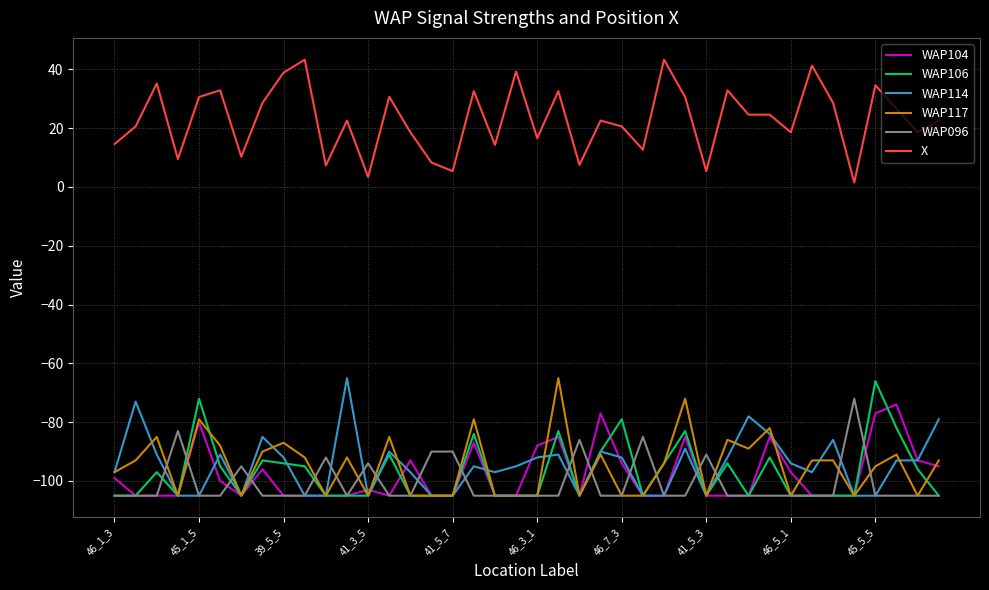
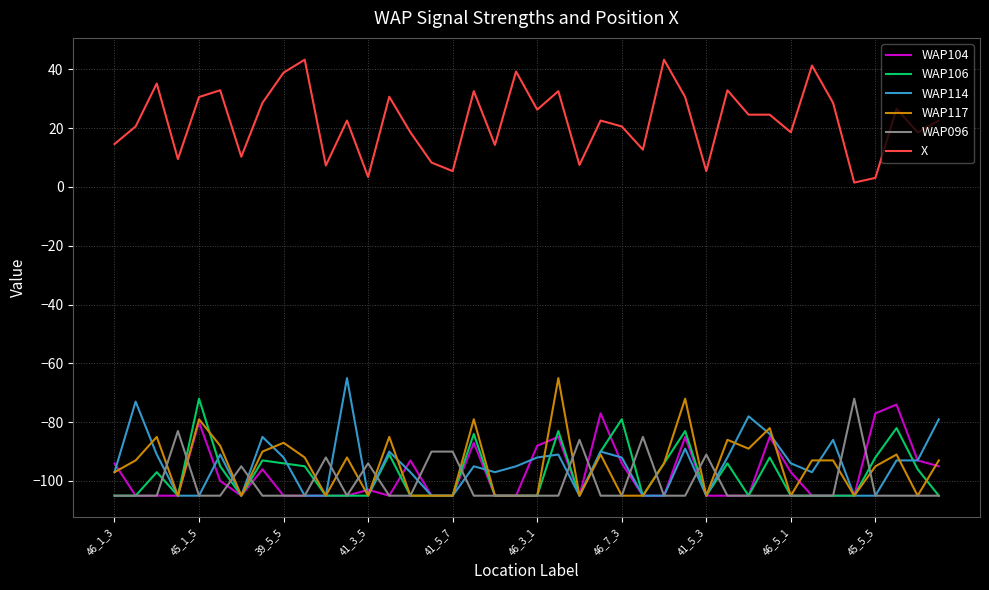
WAP104, 46_1_3: -99 -> -94
X, 46_3_1: 17 -> 26
WAP106, 45_5_5: -66 -> -92
X, 45_5_5: 35 -> 3
